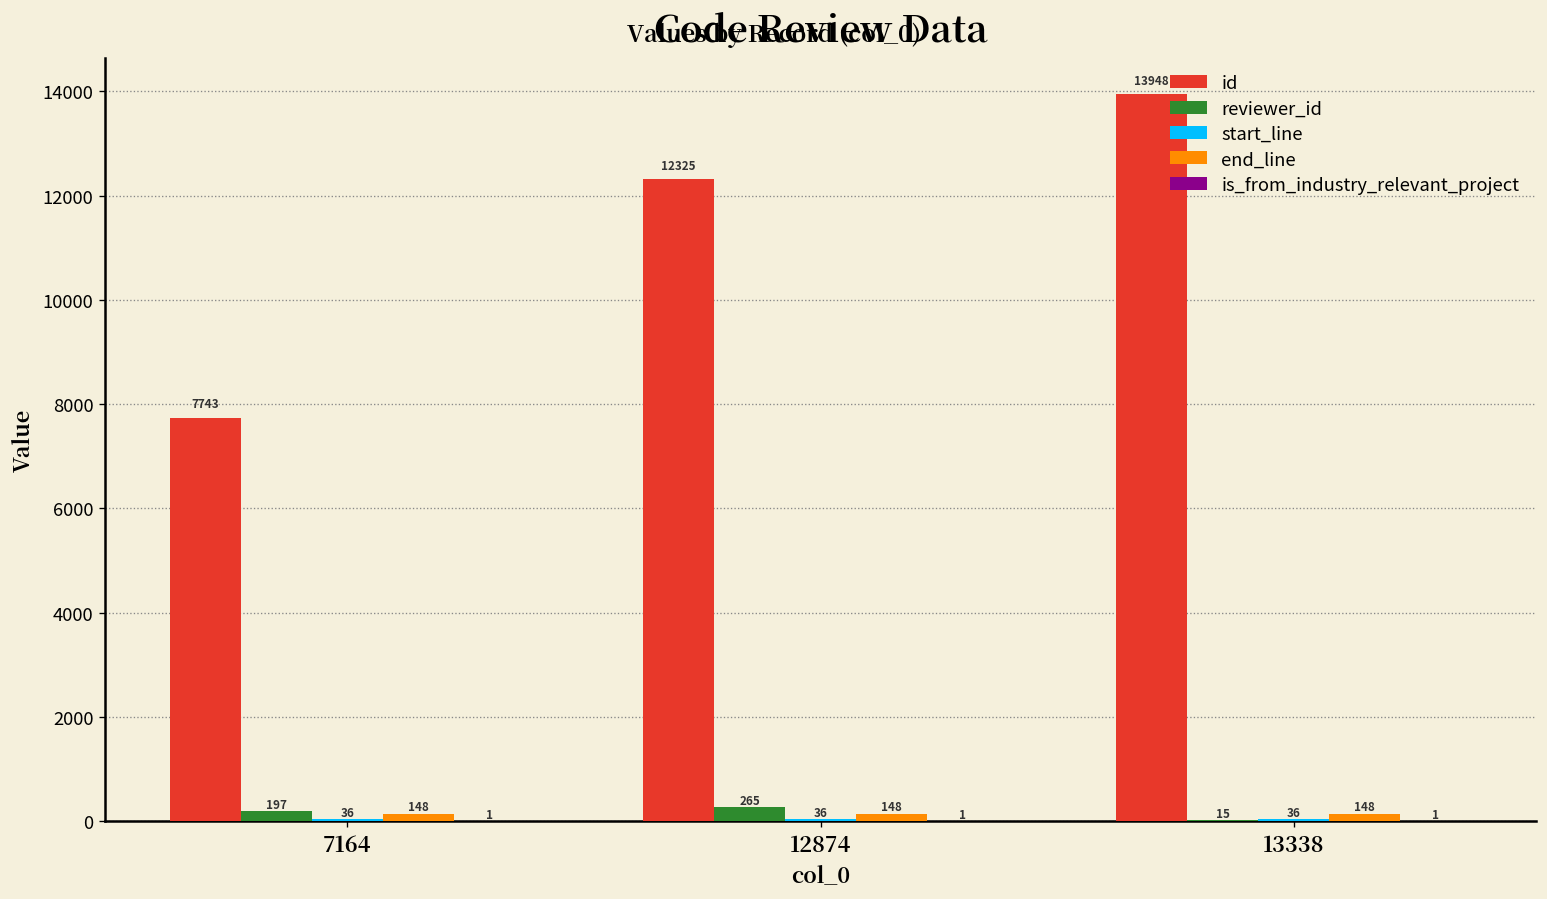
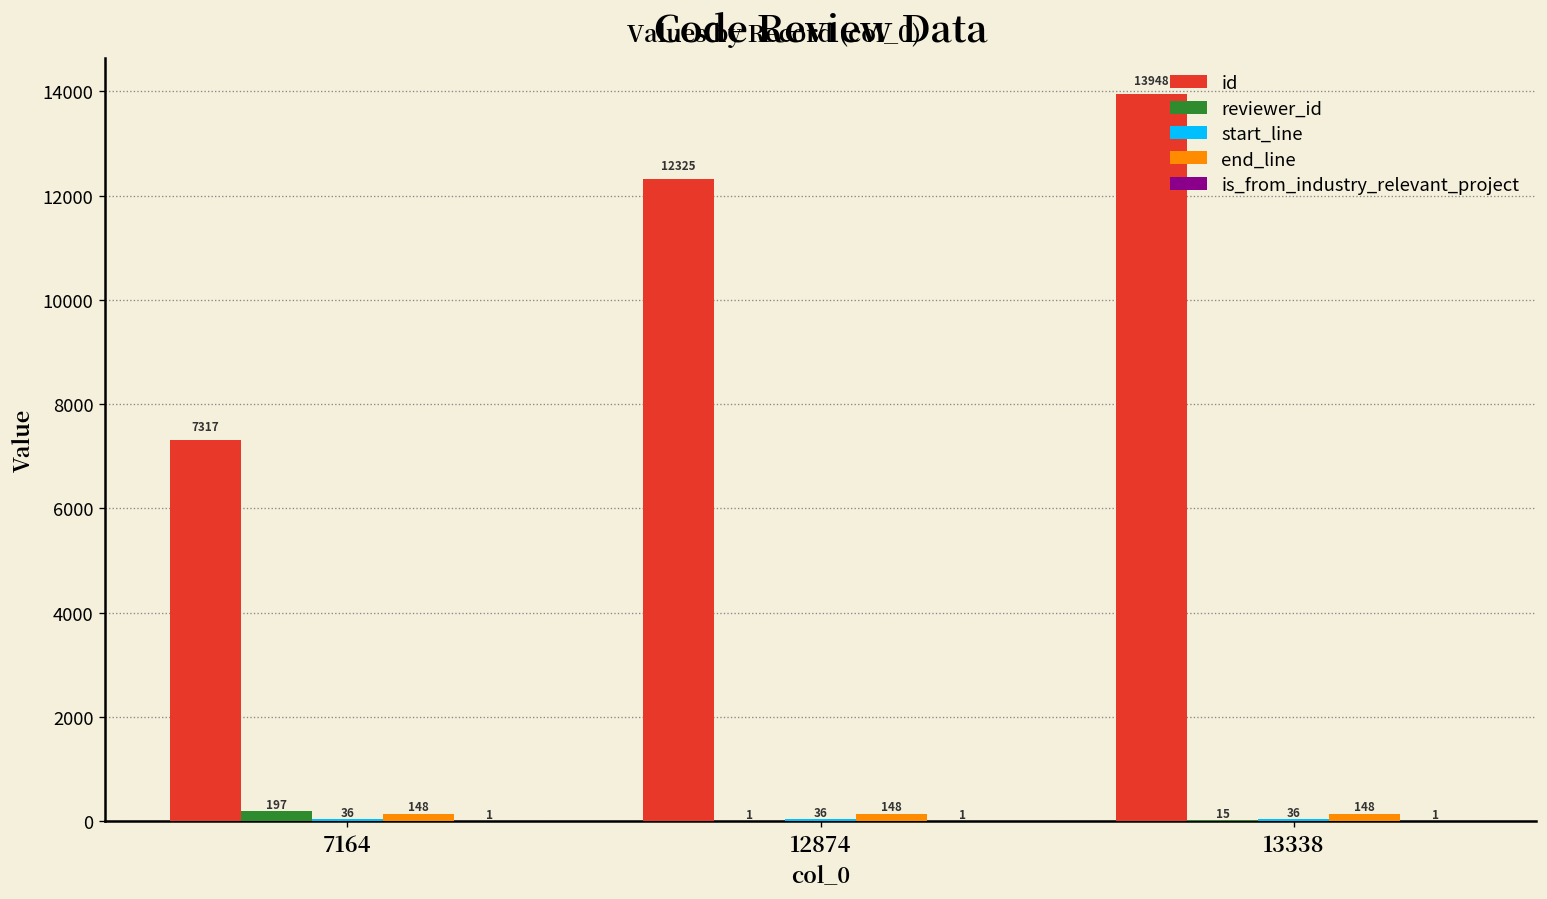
id, 7164: 7743 -> 7317
reviewer_id, 12874: 265 -> 1
